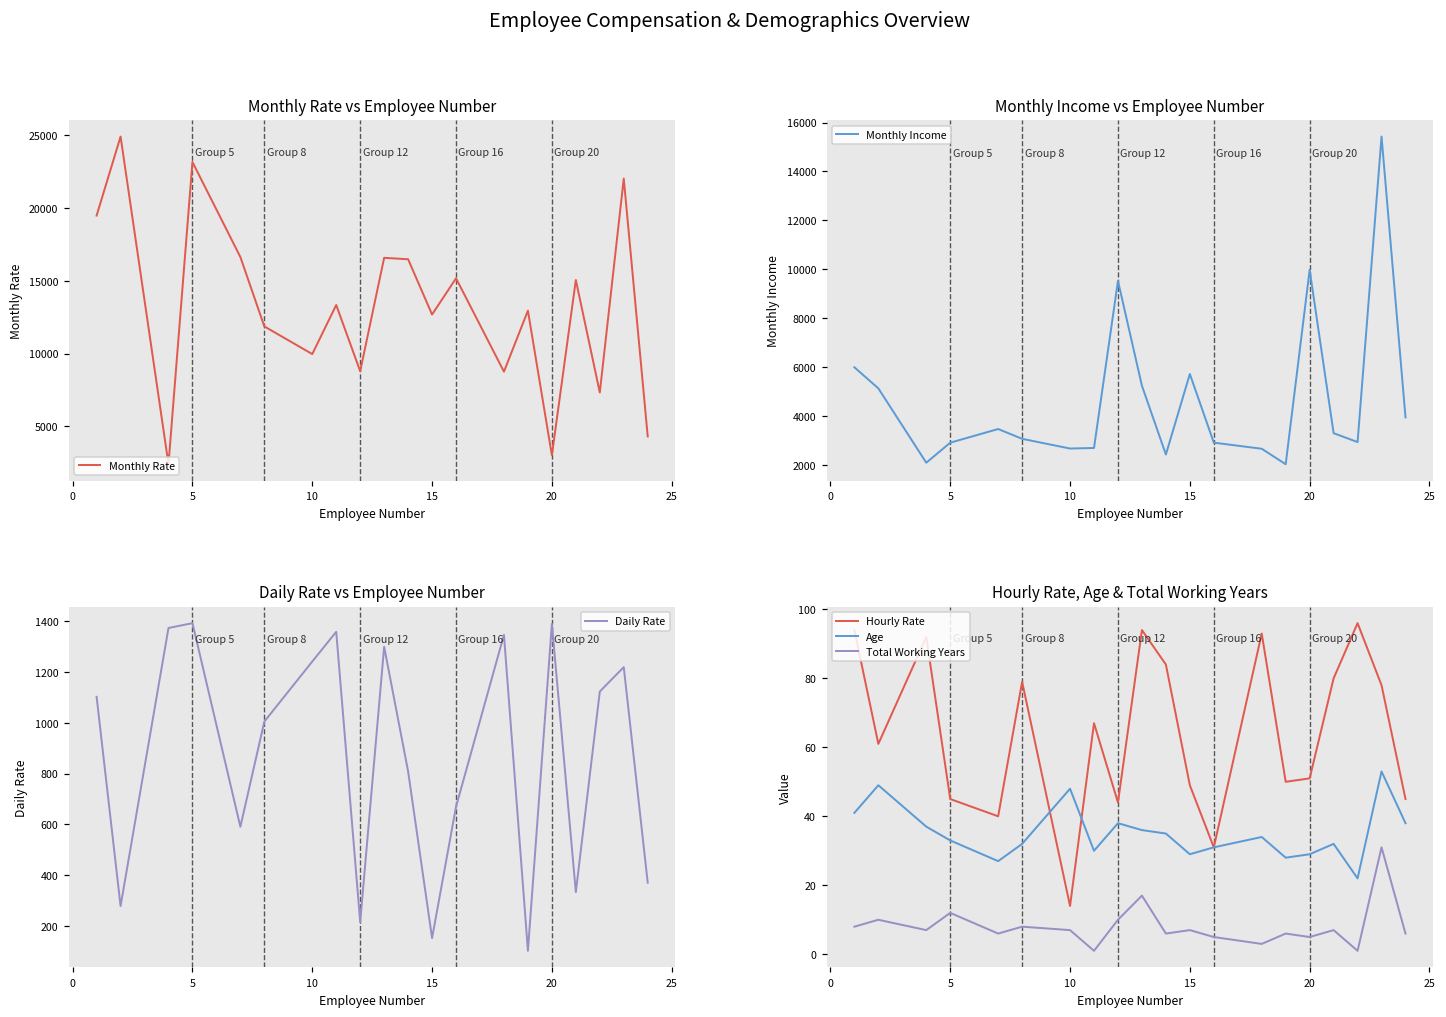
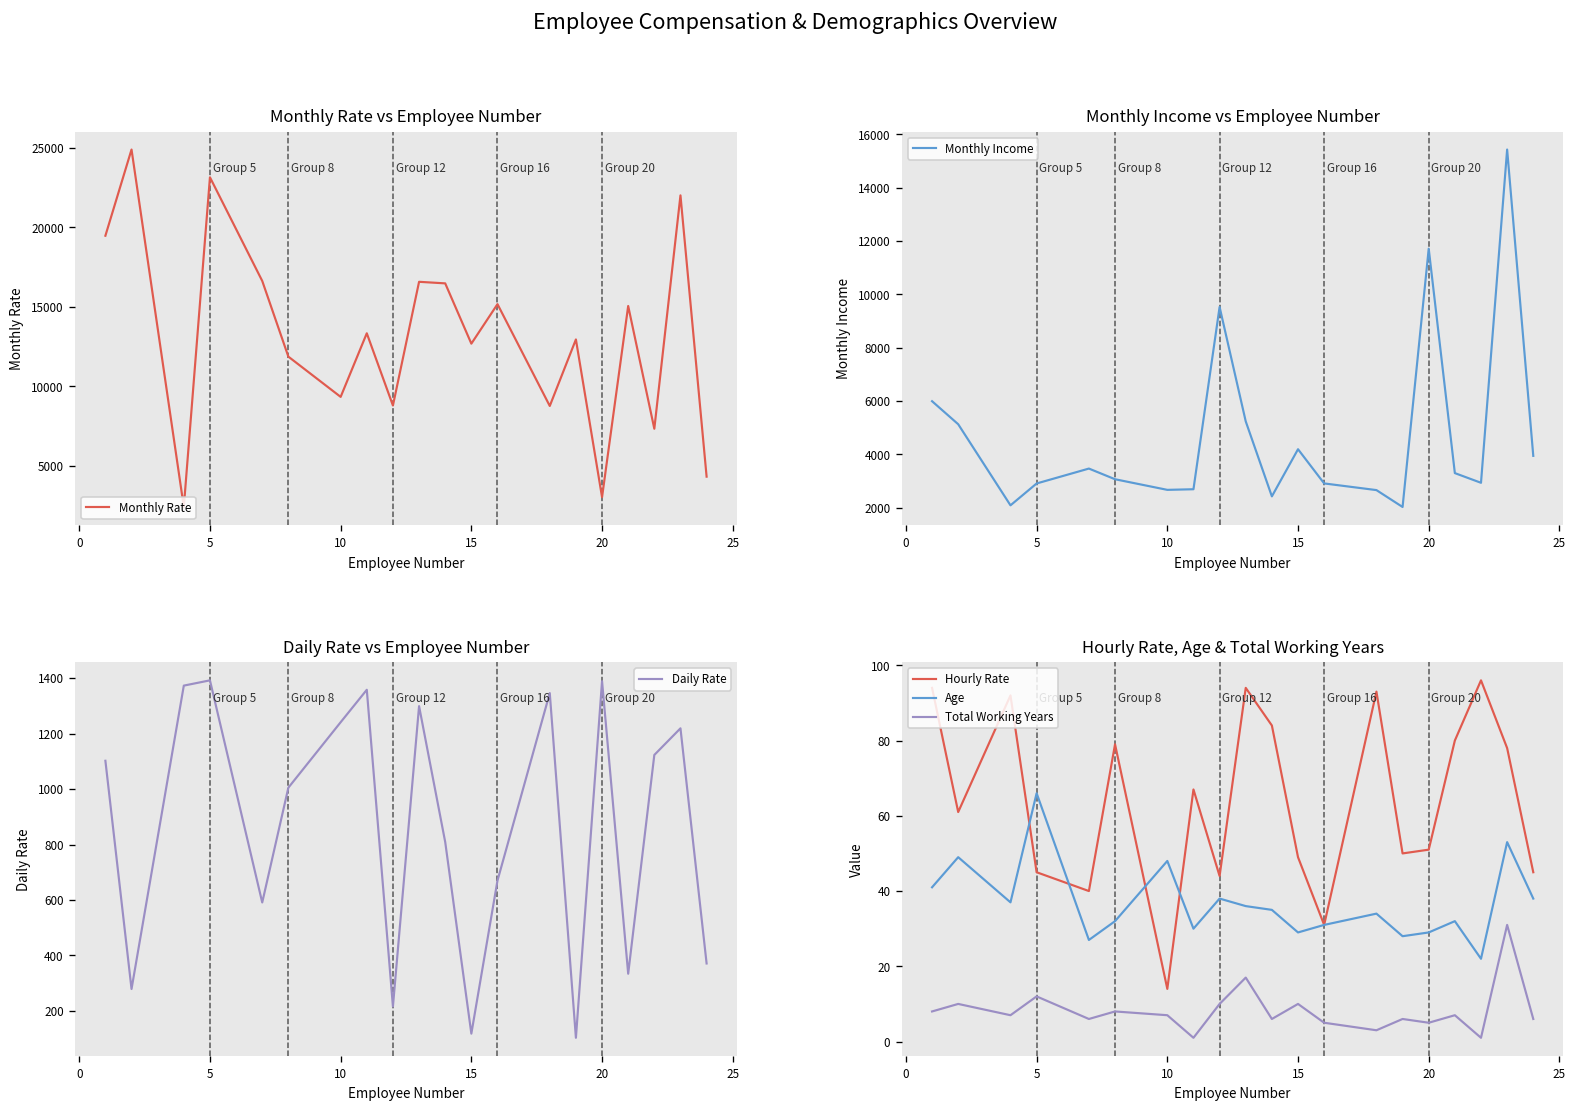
Monthly Rate vs Employee Number, 10: 10000 -> 9300
Monthly Income vs Employee Number, 15: 5700 -> 4200
Monthly Income vs Employee Number, 20: 10000 -> 11700
Daily Rate vs Employee Number, 15: 150 -> 120
Hourly Rate, Age & Total Working Years, Age, 5: 33 -> 66
Hourly Rate, Age & Total Working Years, Total Working Years, 15: 7 -> 10
